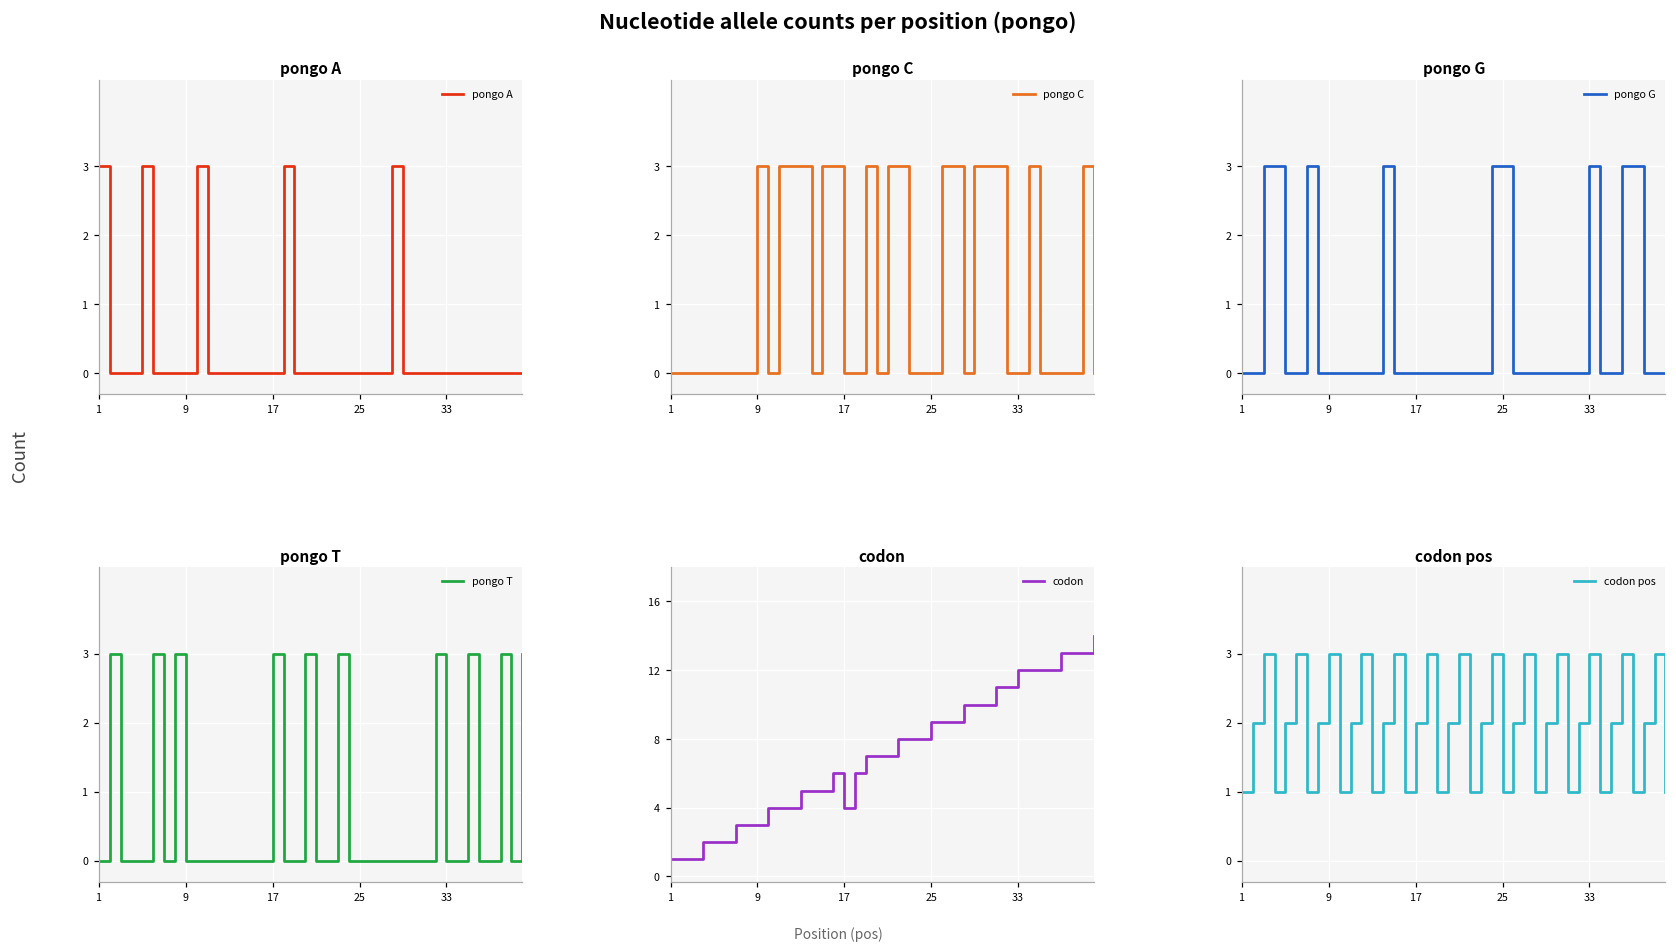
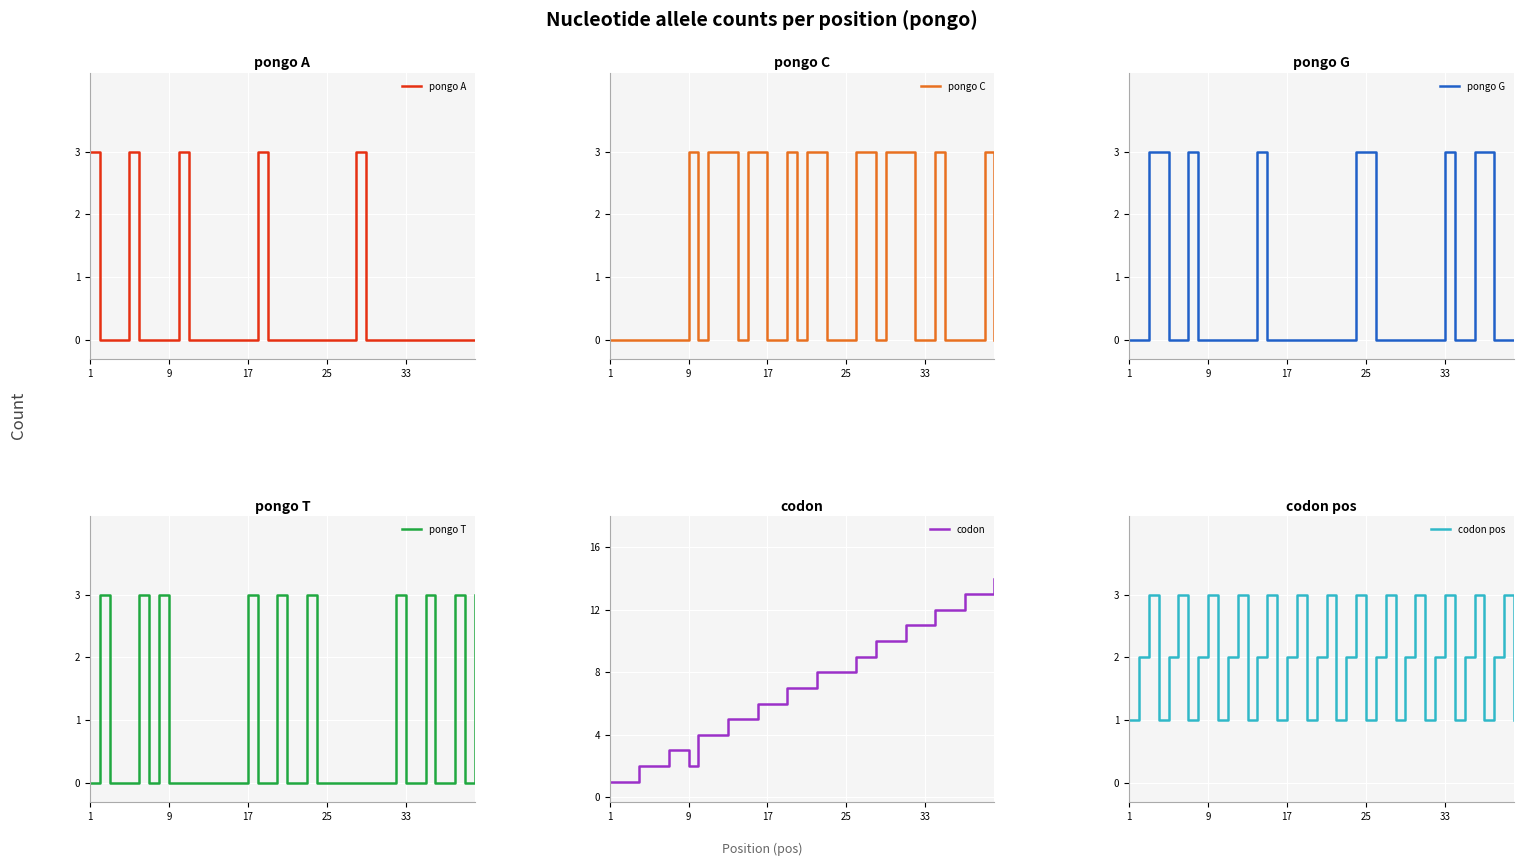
codon, 9: 3 -> 2
codon, 17: 4 -> 6
codon, 25: 9 -> 8
codon, 33: 12 -> 11
